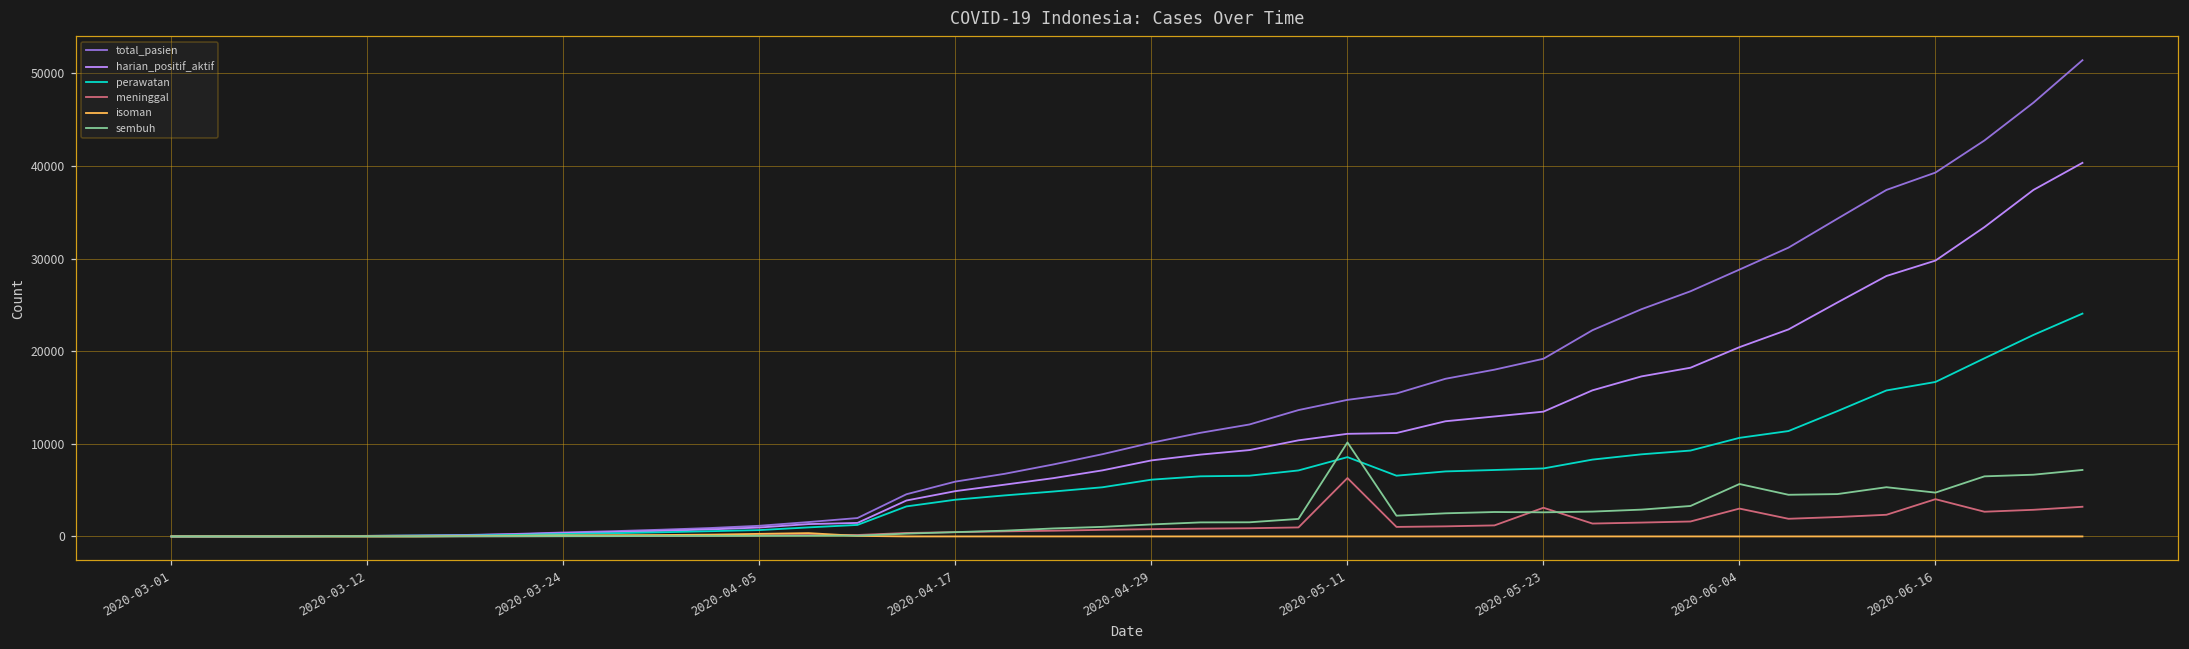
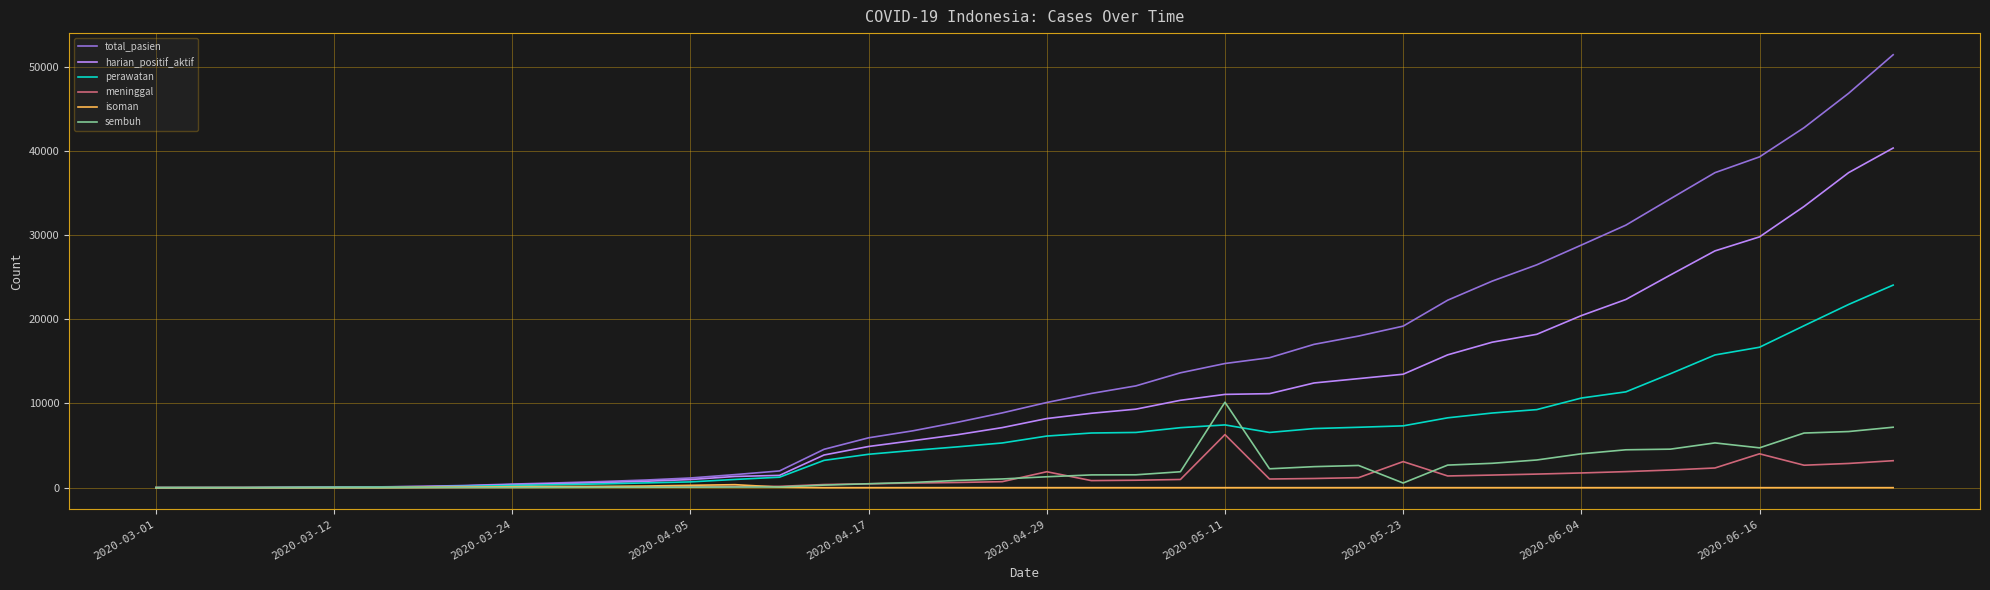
meninggal, 2020-04-29: 1000 -> 2000
perawatan, 2020-05-11: 9000 -> 7000
sembuh, 2020-05-23: 3000 -> 1000
meninggal, 2020-06-04: 3000 -> 2000
sembuh, 2020-06-04: 6000 -> 4000
